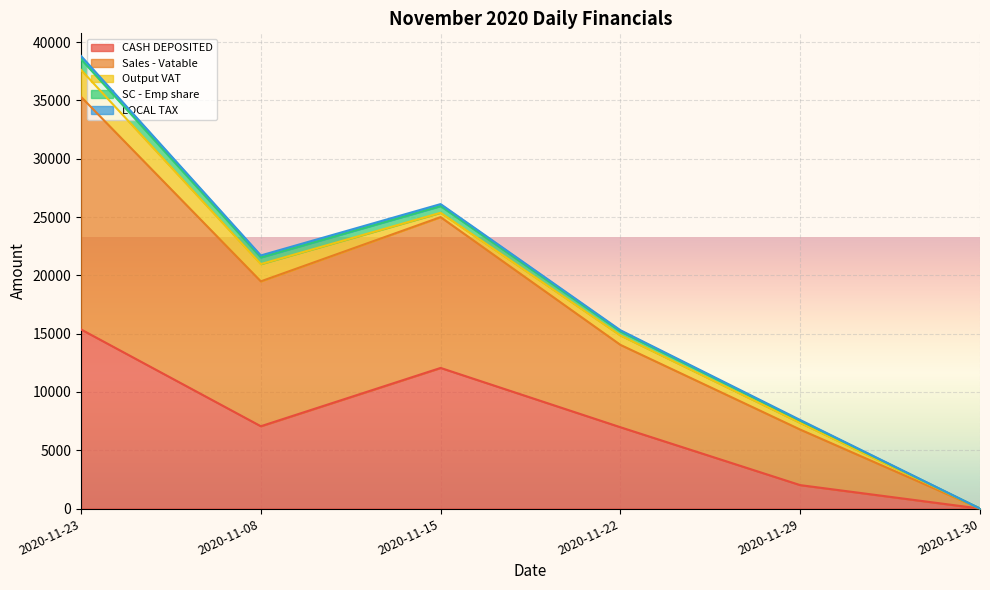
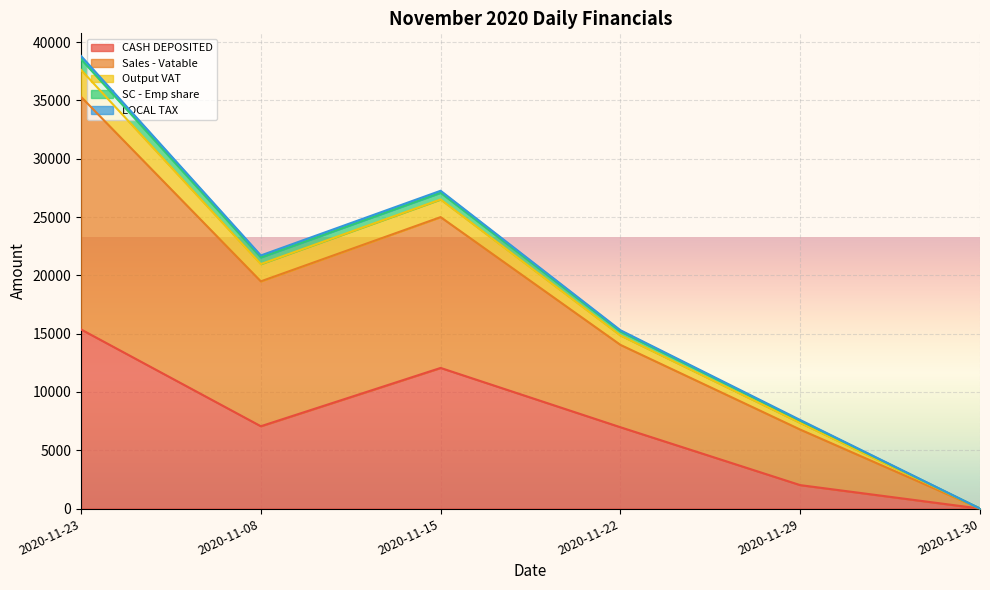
Output VAT, 2020-11-15: 400 -> 1500
